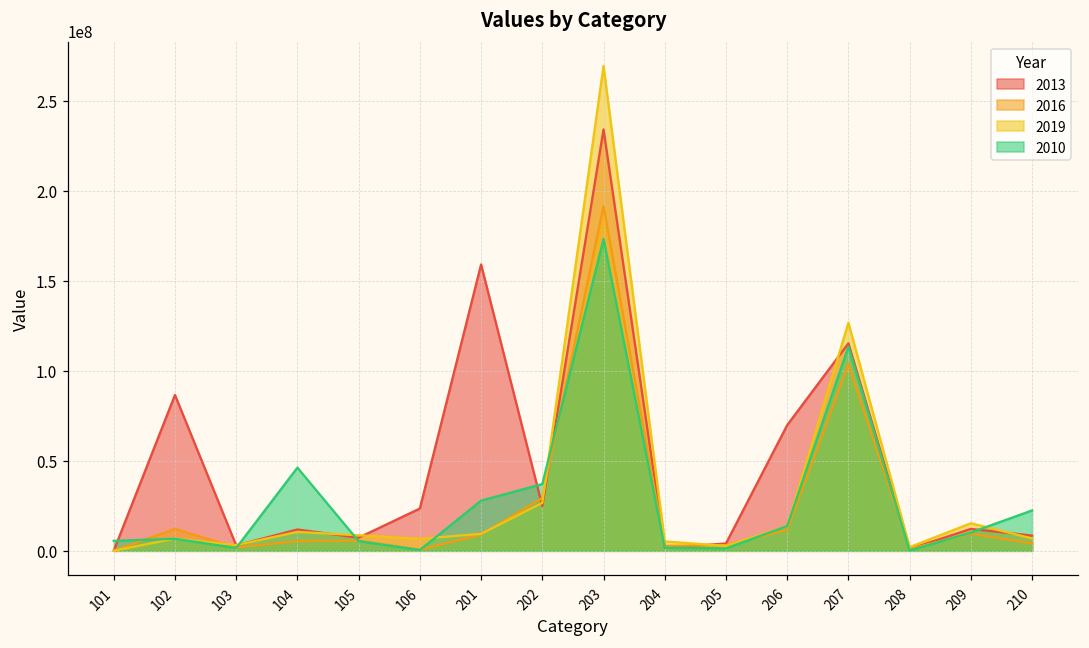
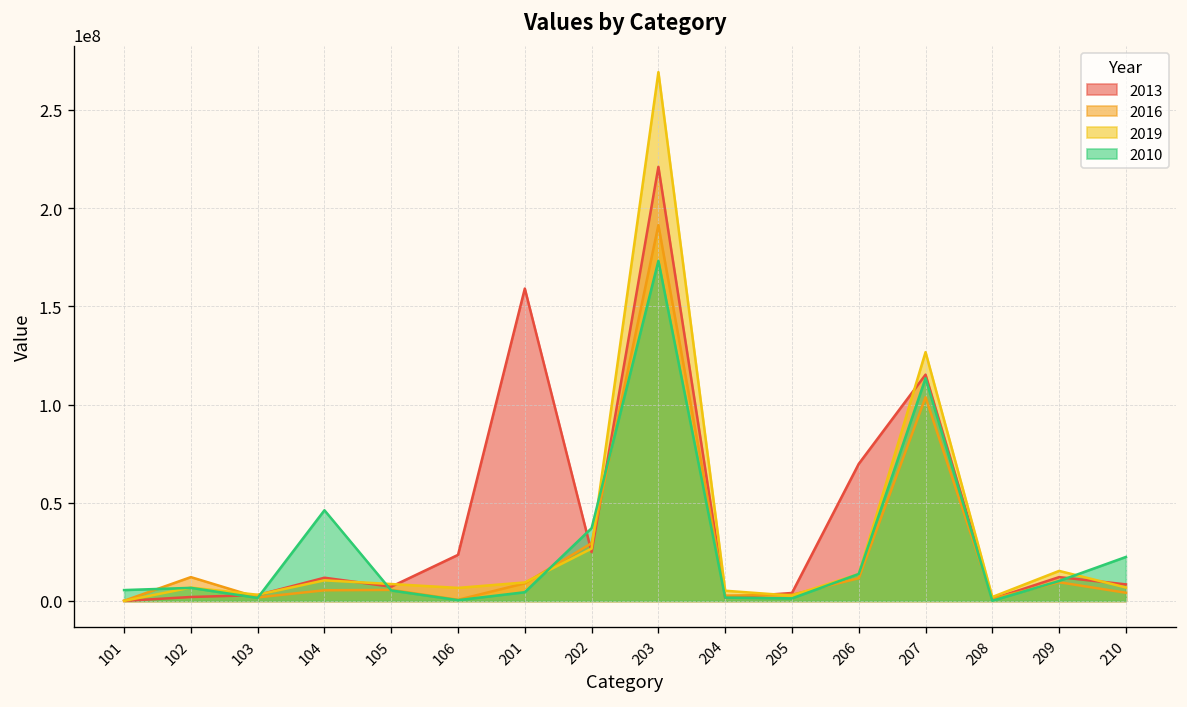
2013, 102: 87000000 -> 2000000
2010, 201: 28000000 -> 4000000
2013, 203: 234000000 -> 221000000
